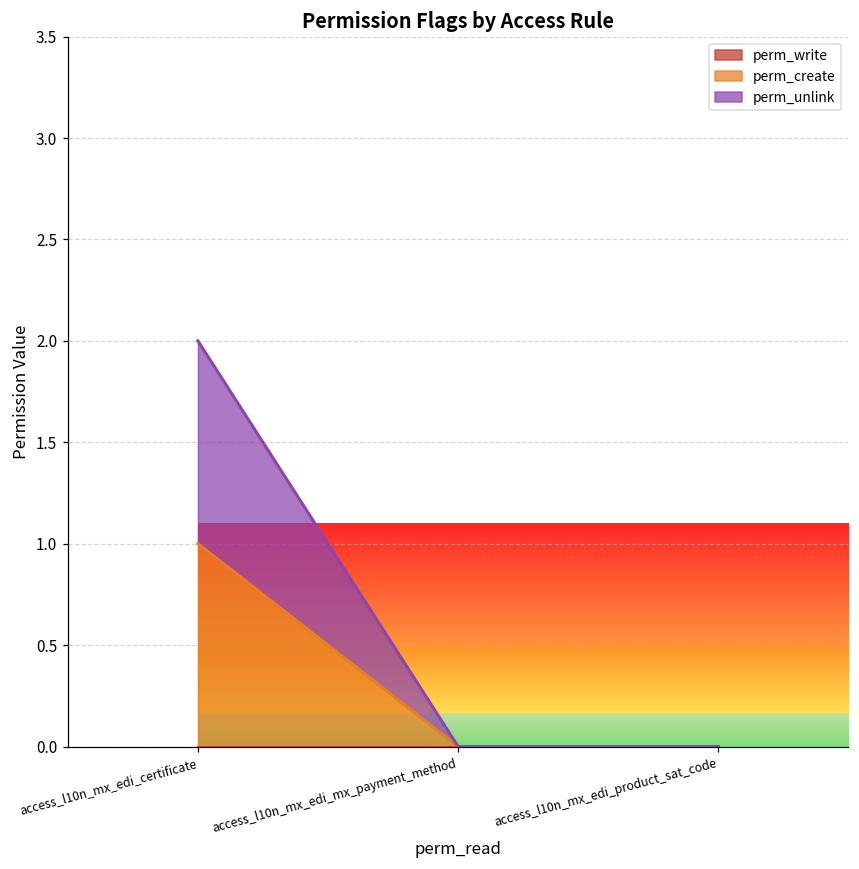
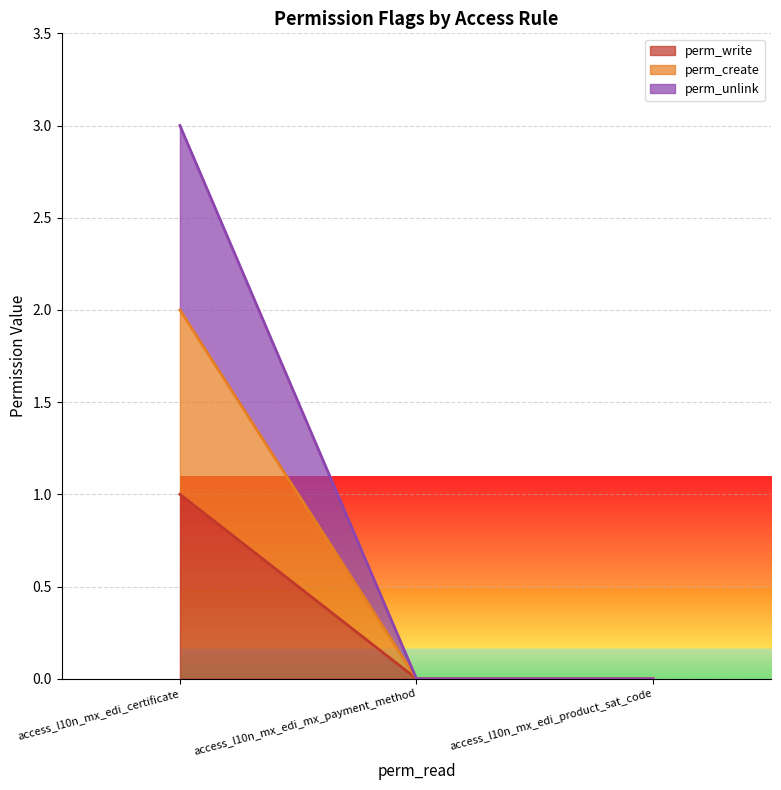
perm_write, access_l10n_mx_edi_certificate: 0 -> 1
